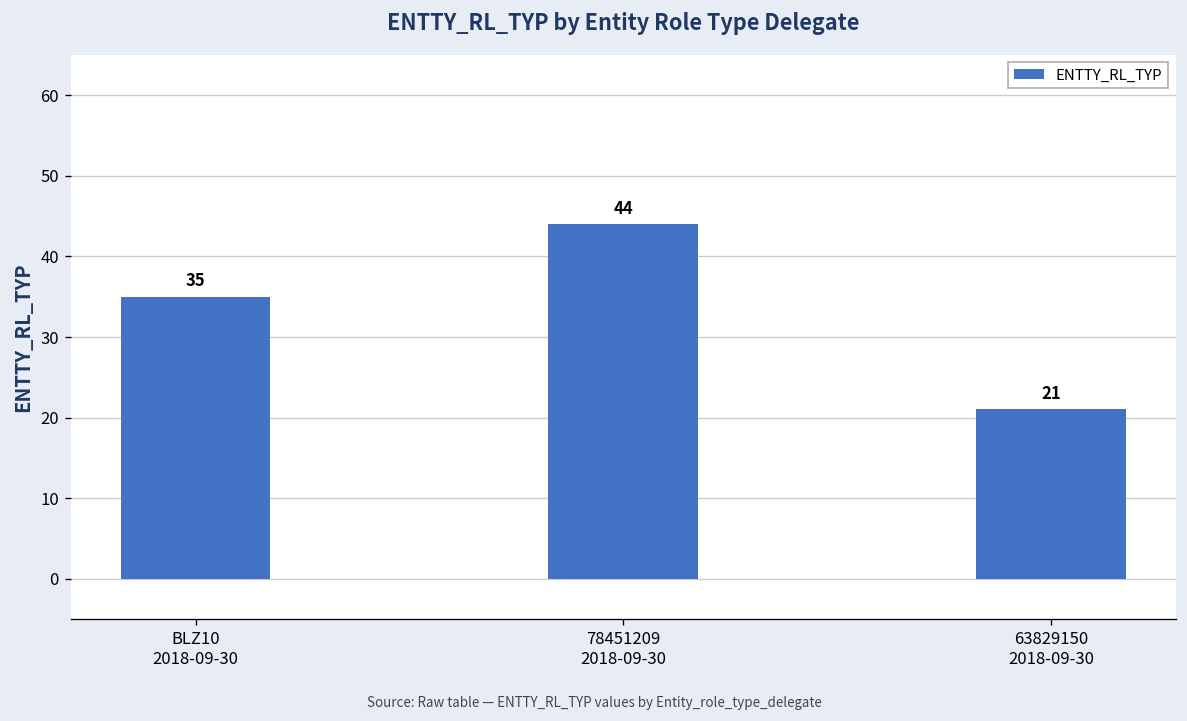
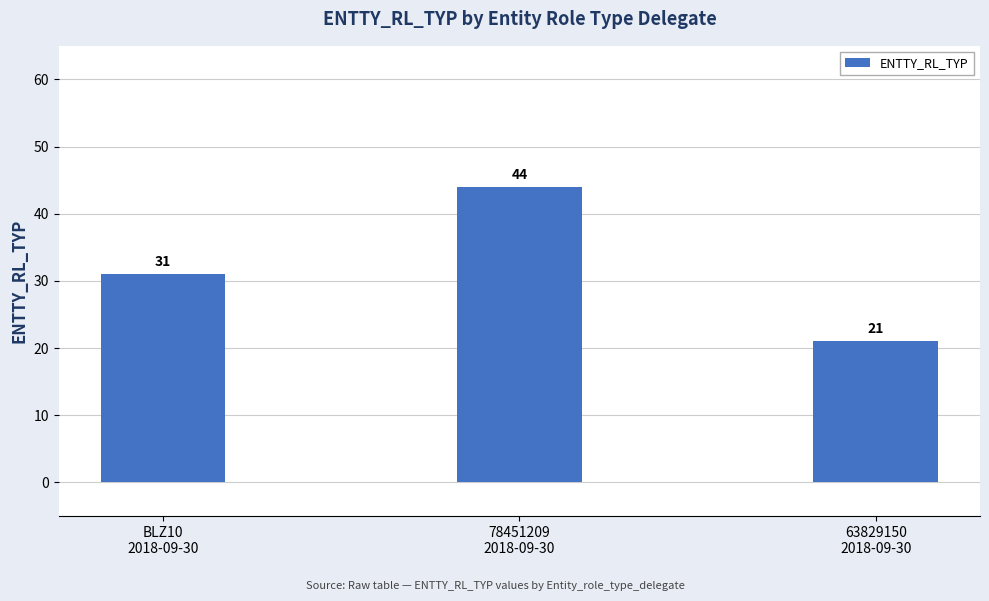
BLZ10 2018-09-30: 35 -> 31
